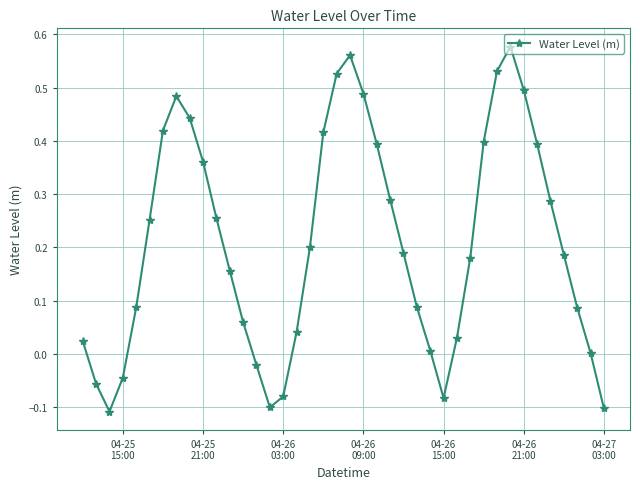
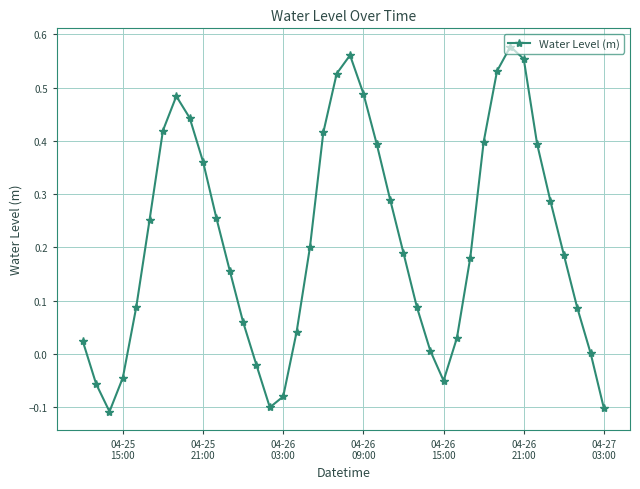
04-26 15:00: -0.08 -> -0.05
04-26 21:00: 0.50 -> 0.55
